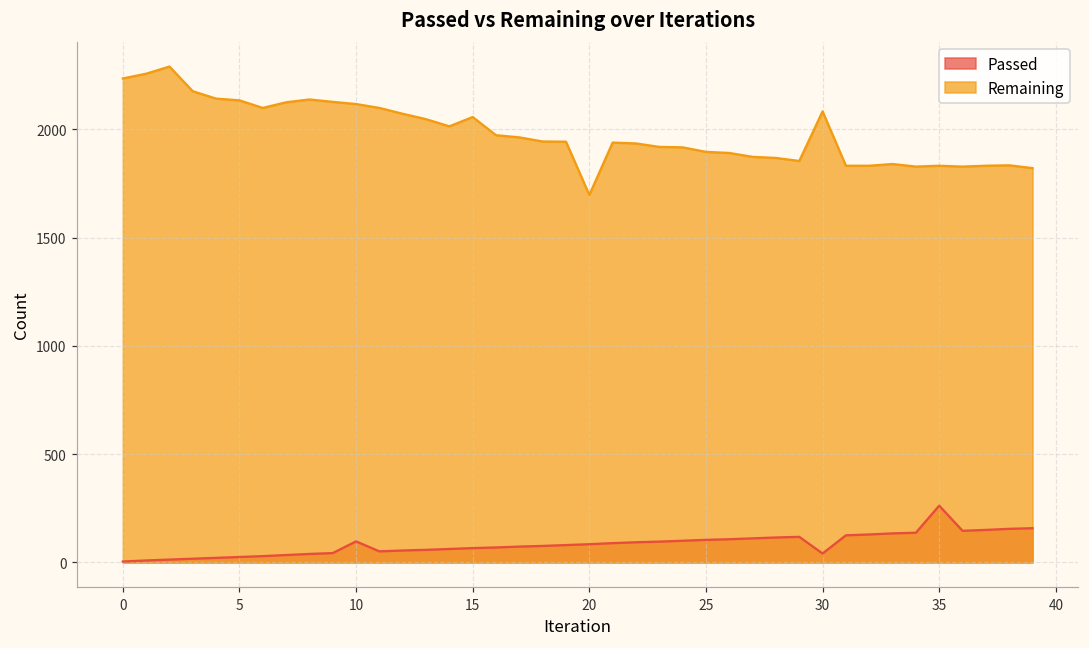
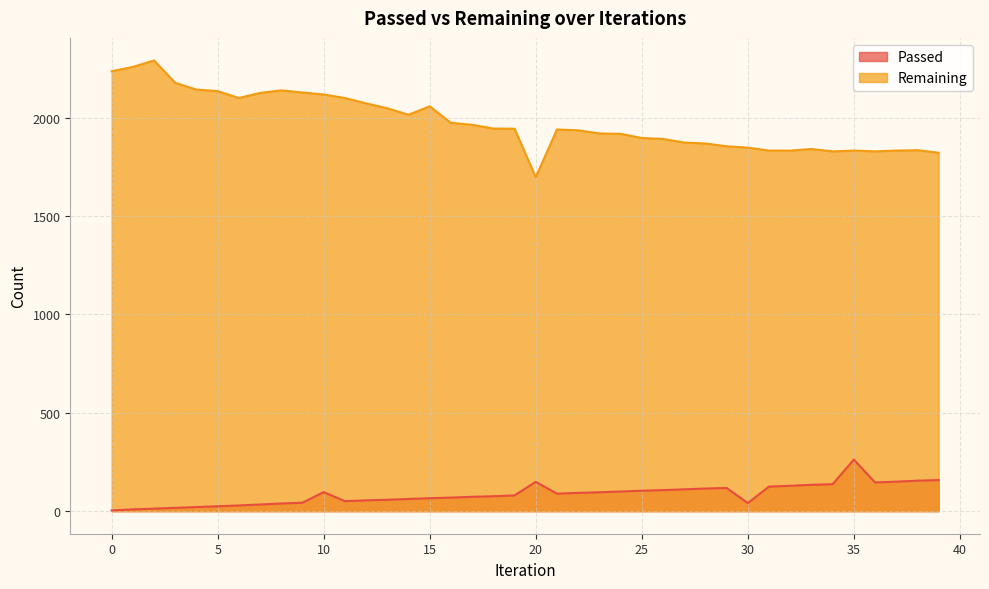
Passed, 20: 80 -> 150
Remaining, 30: 2080 -> 1850
